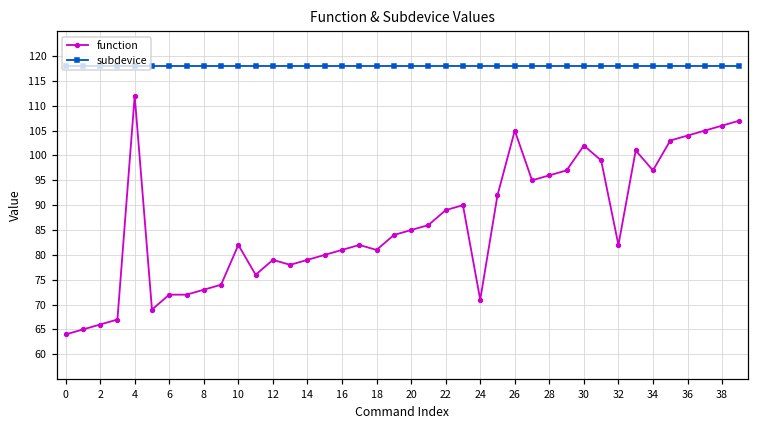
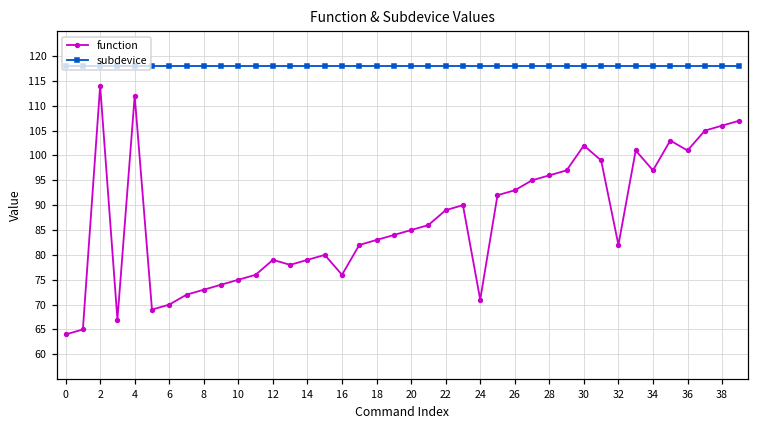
function, 2: 66 -> 114
function, 6: 72 -> 70
function, 10: 82 -> 75
function, 16: 81 -> 76
function, 18: 81 -> 83
function, 26: 105 -> 93
function, 36: 104 -> 101
